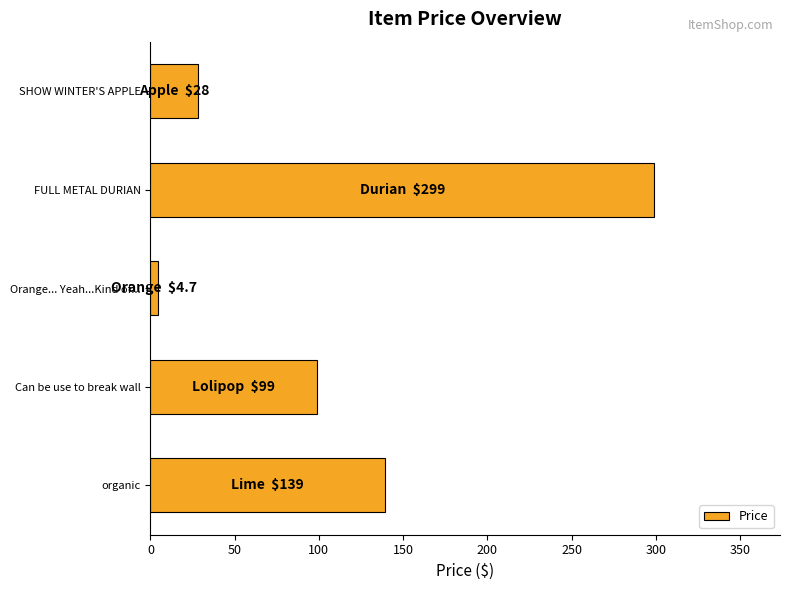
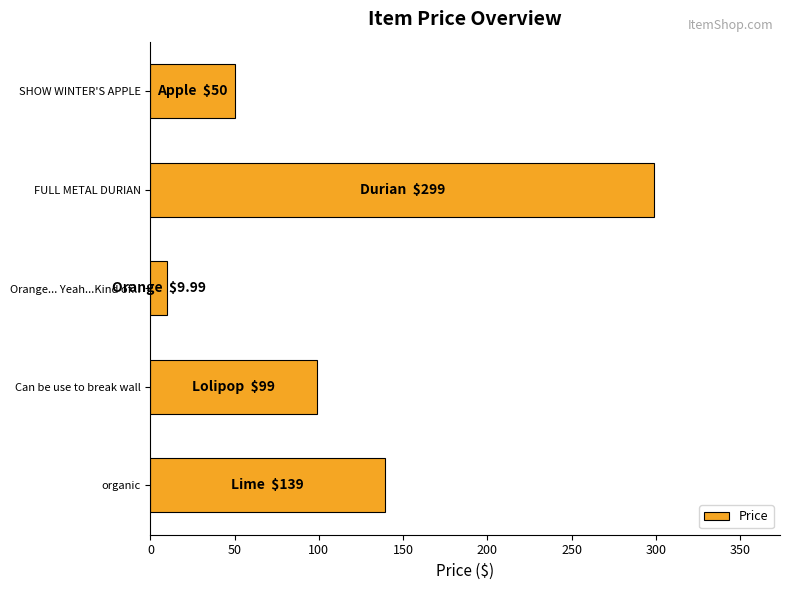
SHOW WINTER'S APPLE: $28 -> $50
Orange... Yeah...Kind of...: $4.7 -> $9.99
